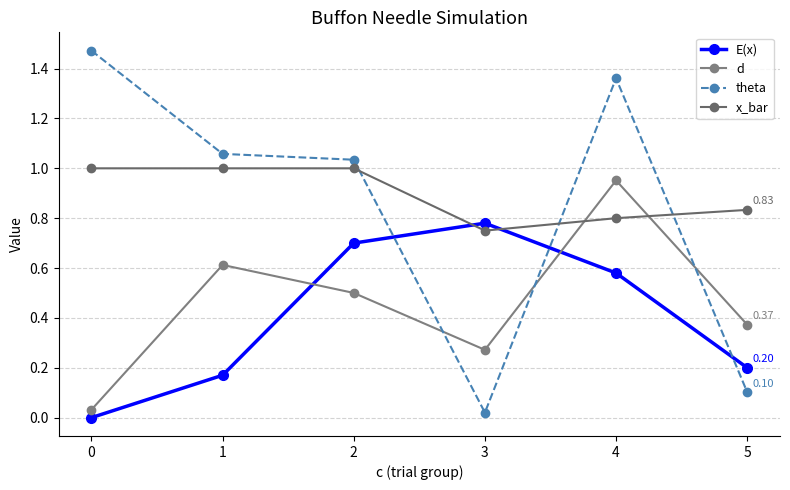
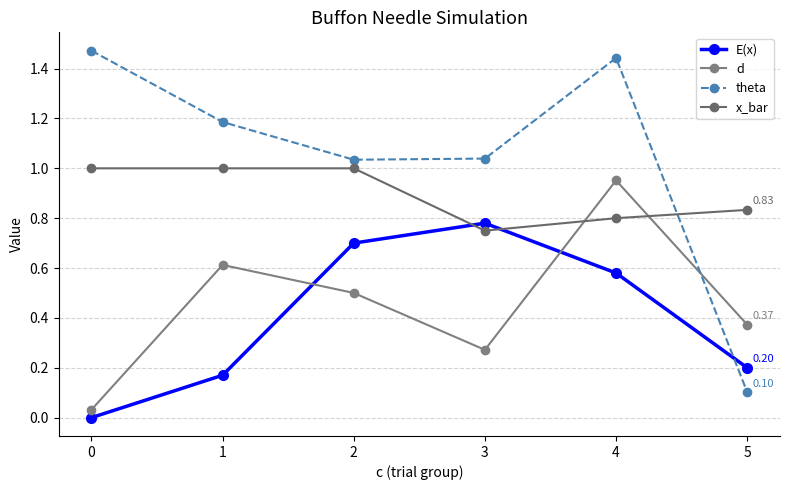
theta, 1: 1.06 -> 1.19
theta, 3: 0.02 -> 1.04
theta, 4: 1.36 -> 1.44
